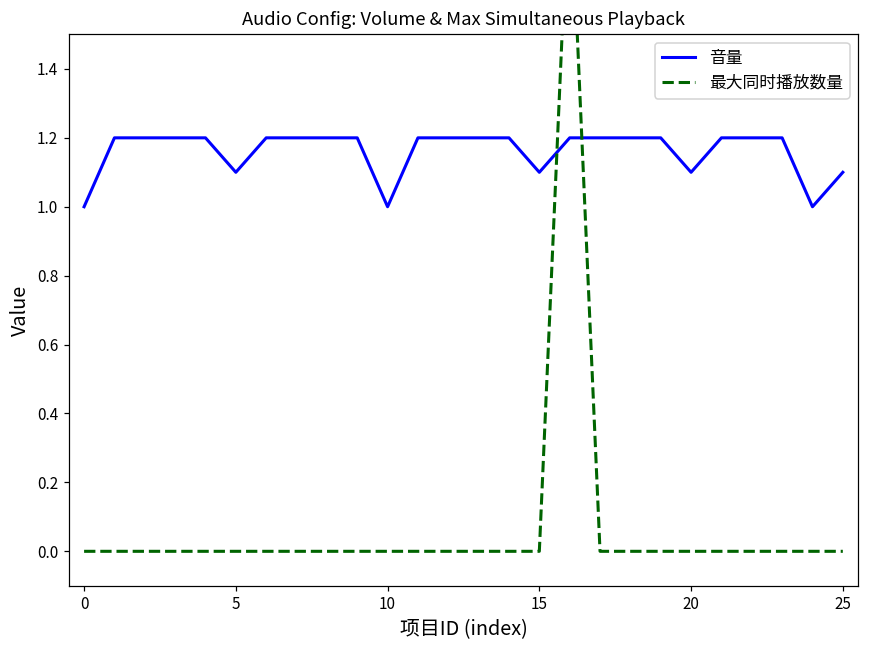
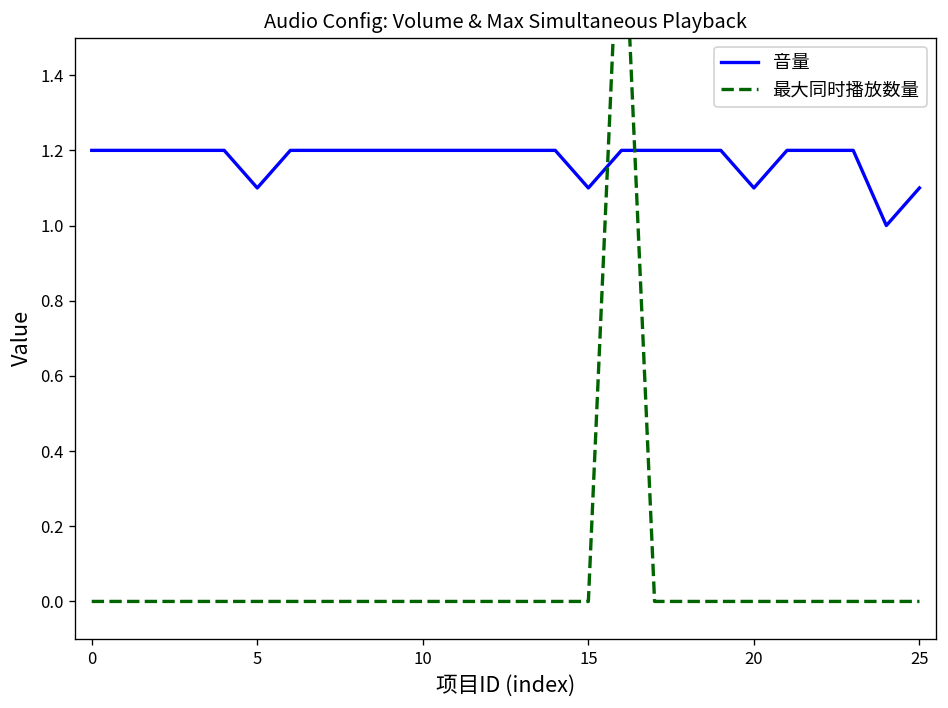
音量, 0: 1.0 -> 1.2
音量, 10: 1.0 -> 1.2
